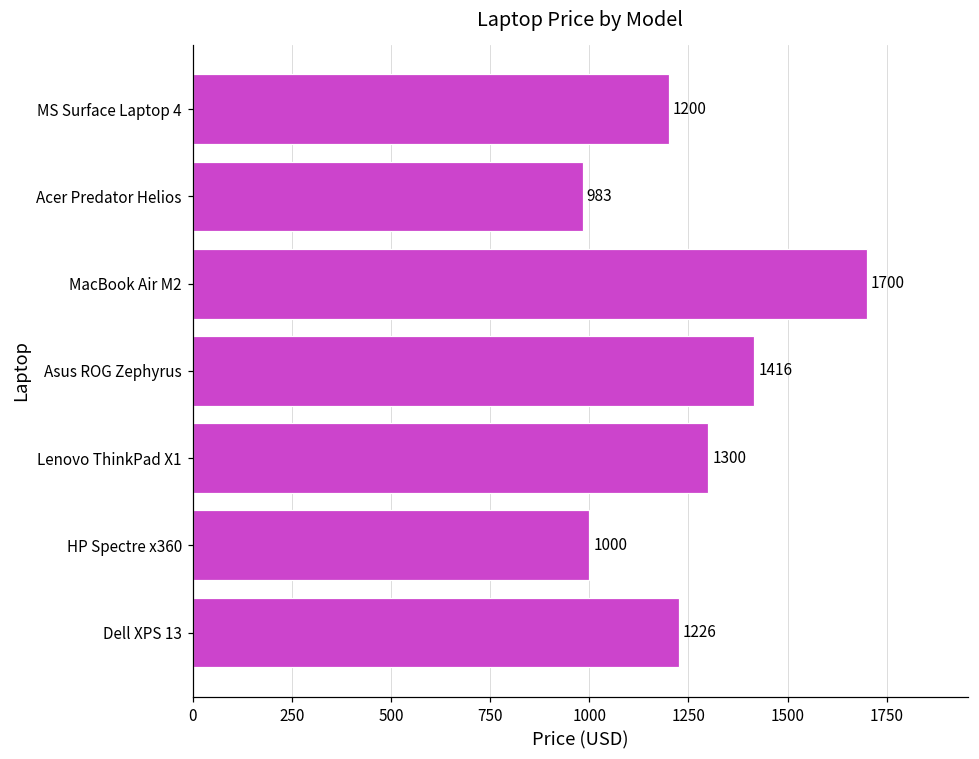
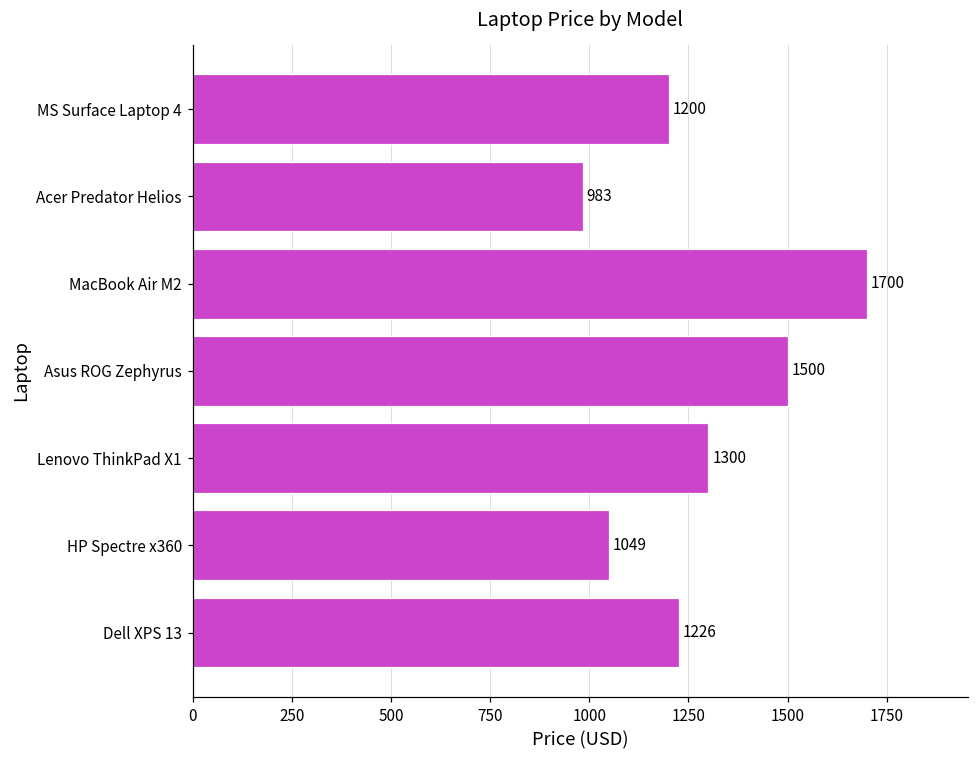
Asus ROG Zephyrus: 1416 -> 1500
HP Spectre x360: 1000 -> 1049
